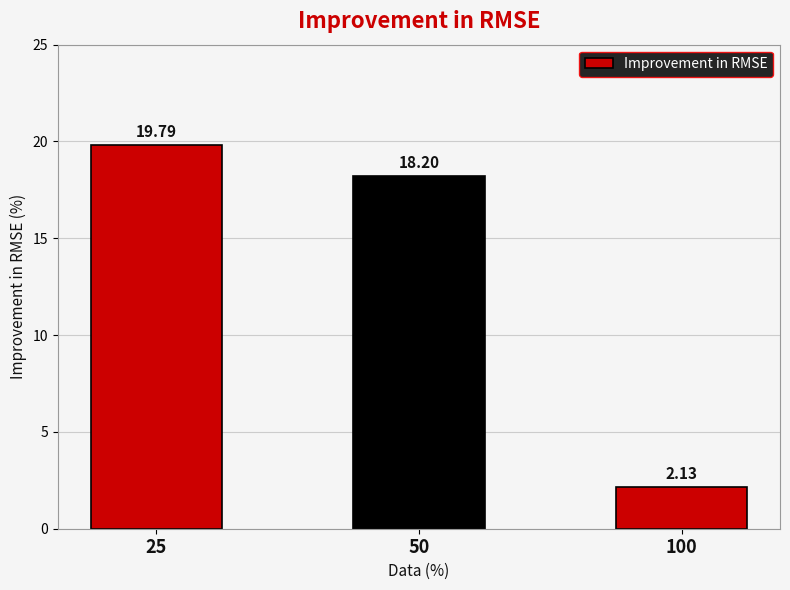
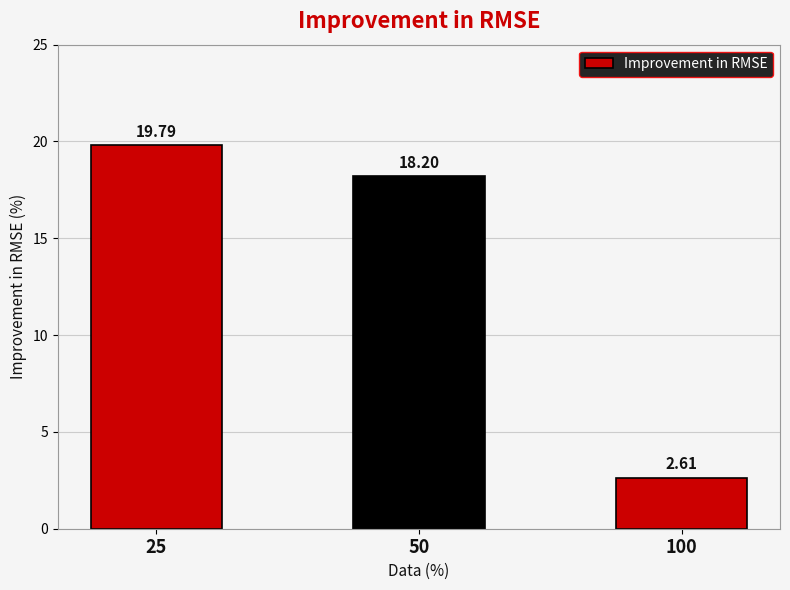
100: 2.13 -> 2.61
